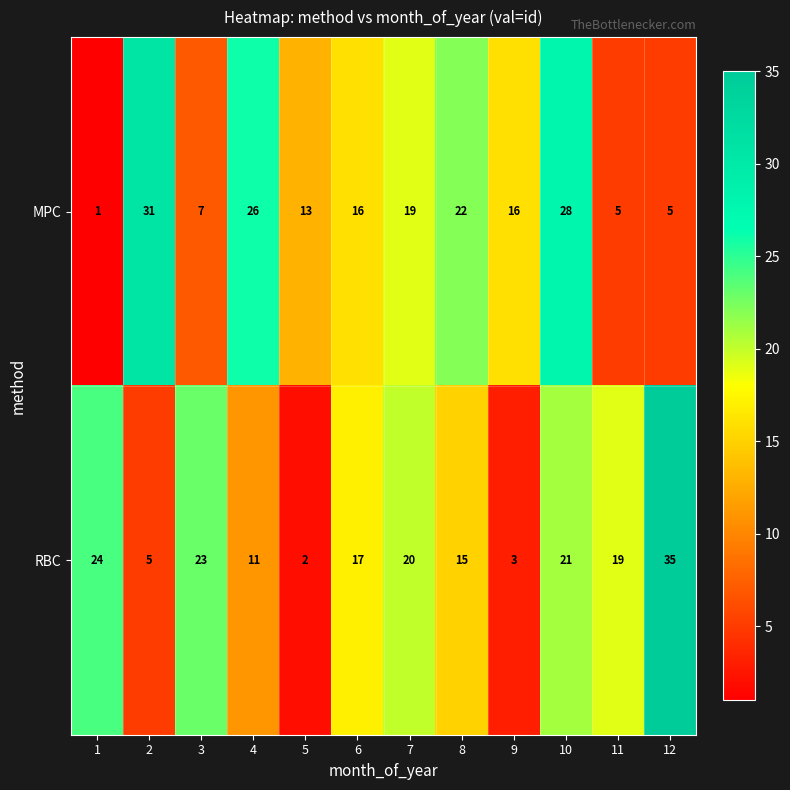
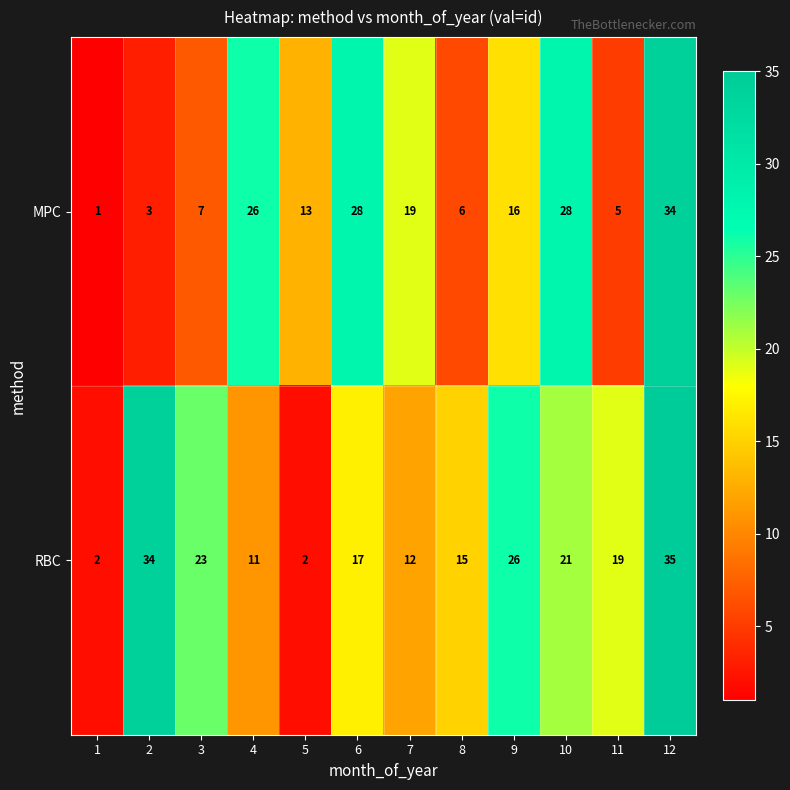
MPC, 2: 31 -> 3
MPC, 6: 16 -> 28
MPC, 8: 22 -> 6
MPC, 12: 5 -> 34
RBC, 1: 24 -> 2
RBC, 2: 5 -> 34
RBC, 7: 20 -> 12
RBC, 9: 3 -> 26
